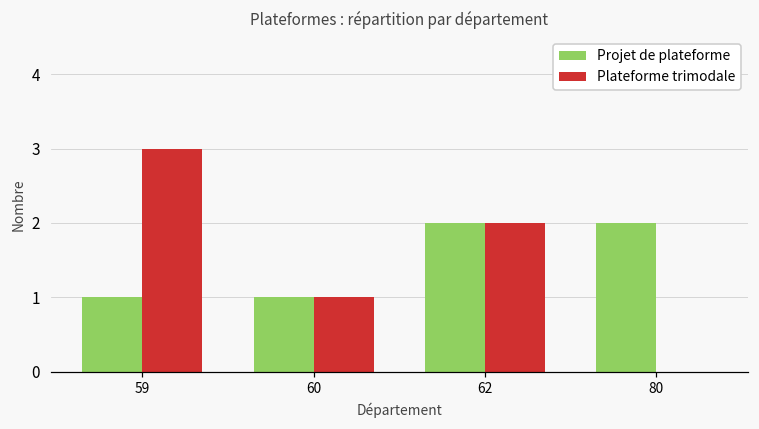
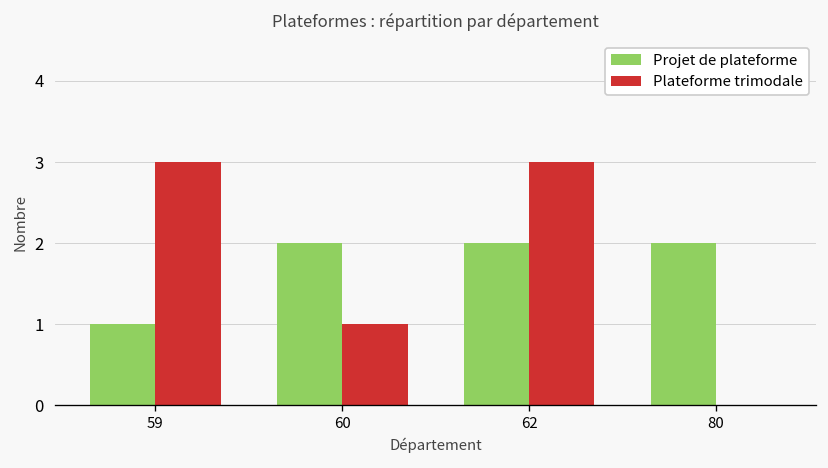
Projet de plateforme, 60: 1 -> 2
Plateforme trimodale, 62: 2 -> 3
